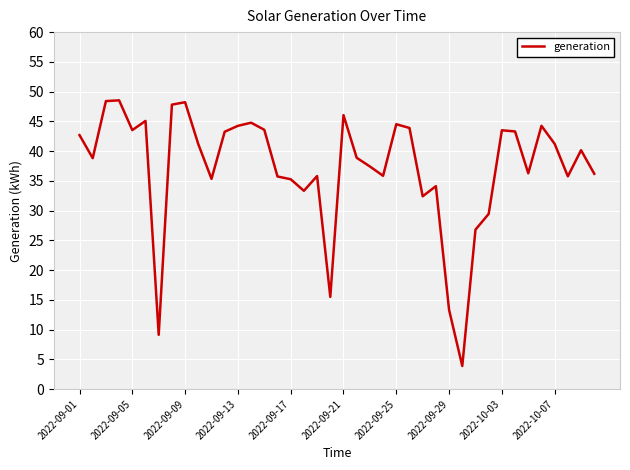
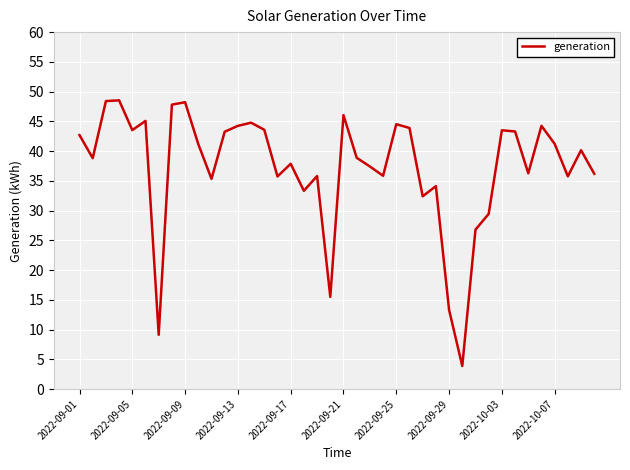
2022-09-17: 35 -> 38
